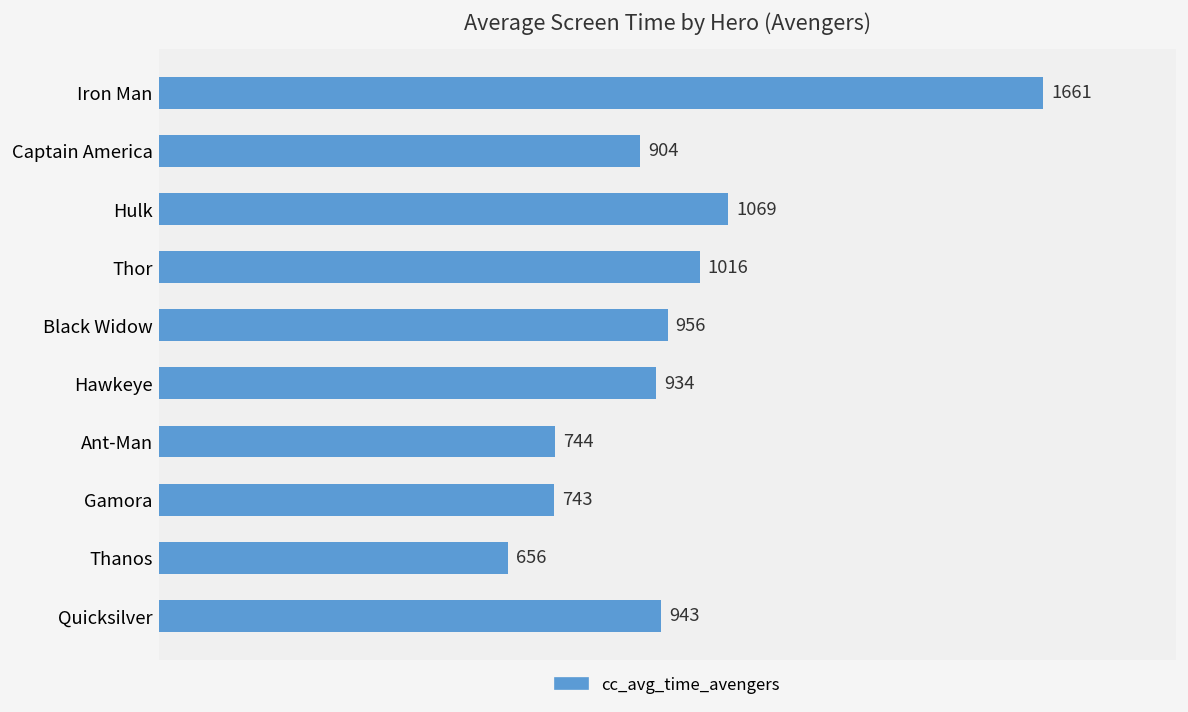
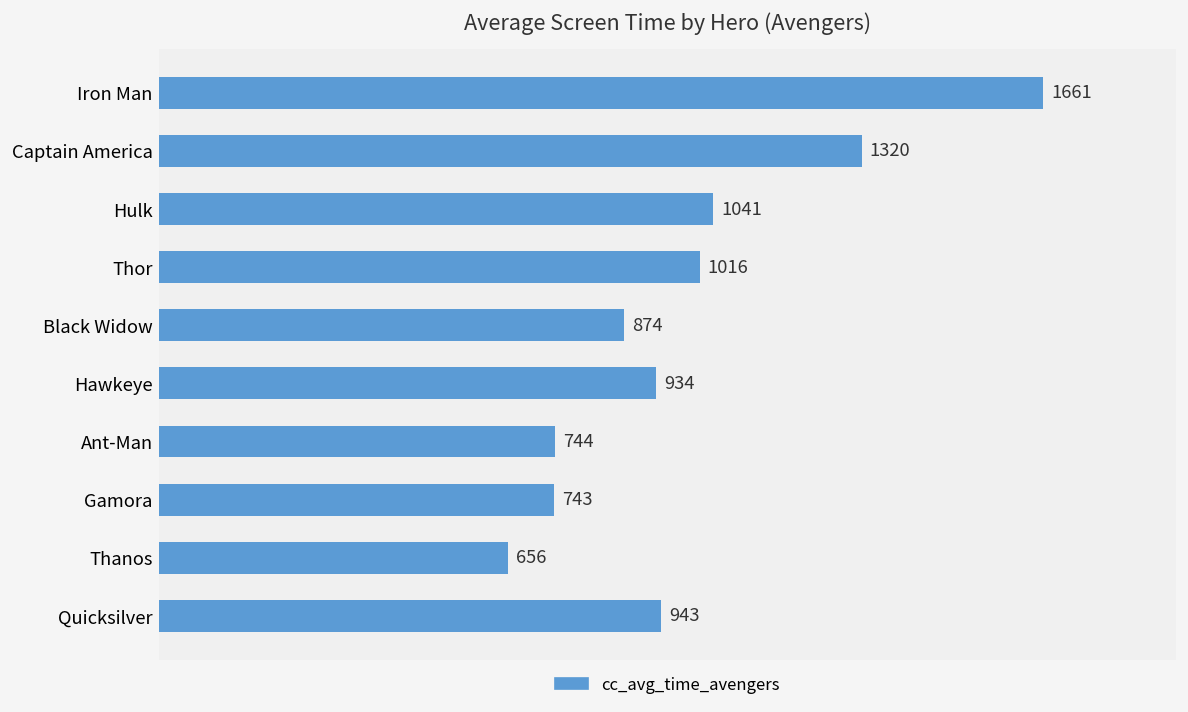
Captain America: 904 -> 1320
Hulk: 1069 -> 1041
Black Widow: 956 -> 874
